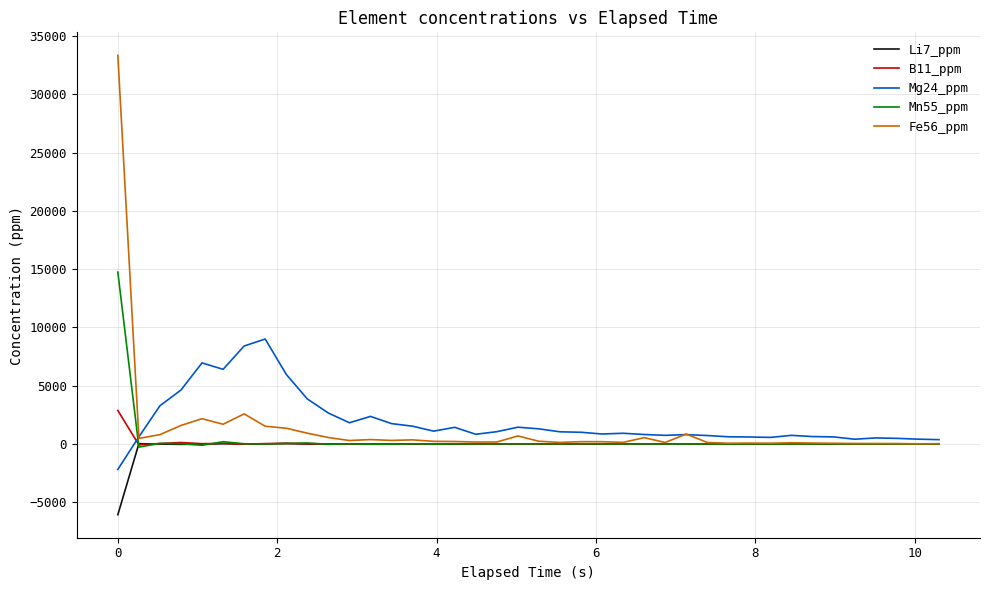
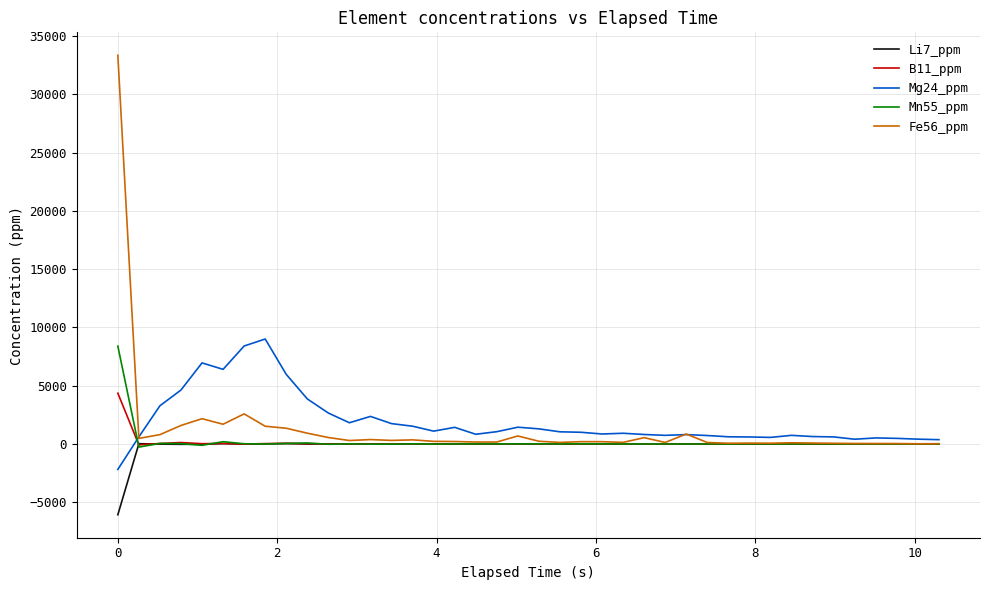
B11_ppm, 0: 2900 -> 4400
Mn55_ppm, 0: 14800 -> 8400
